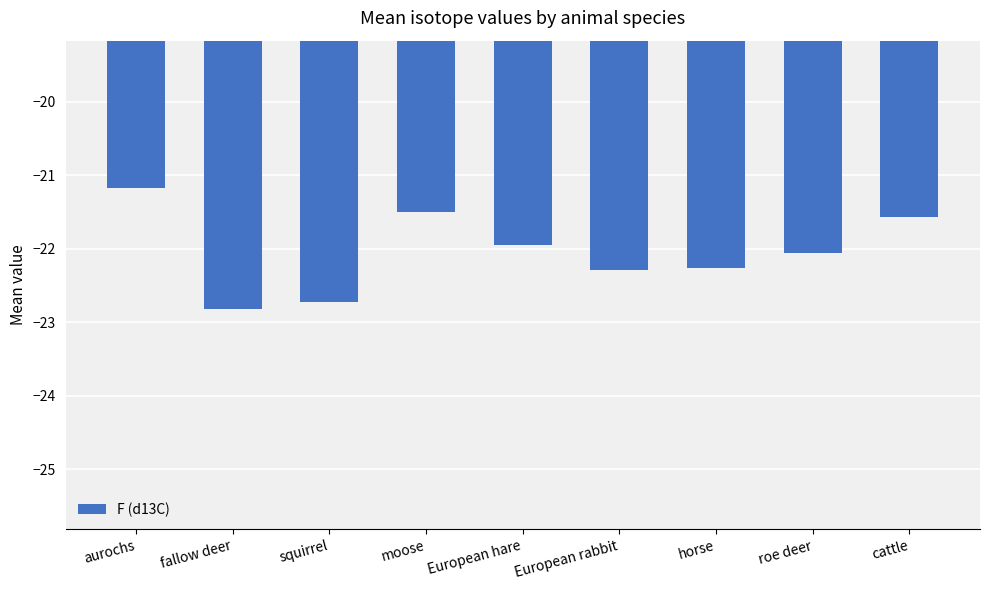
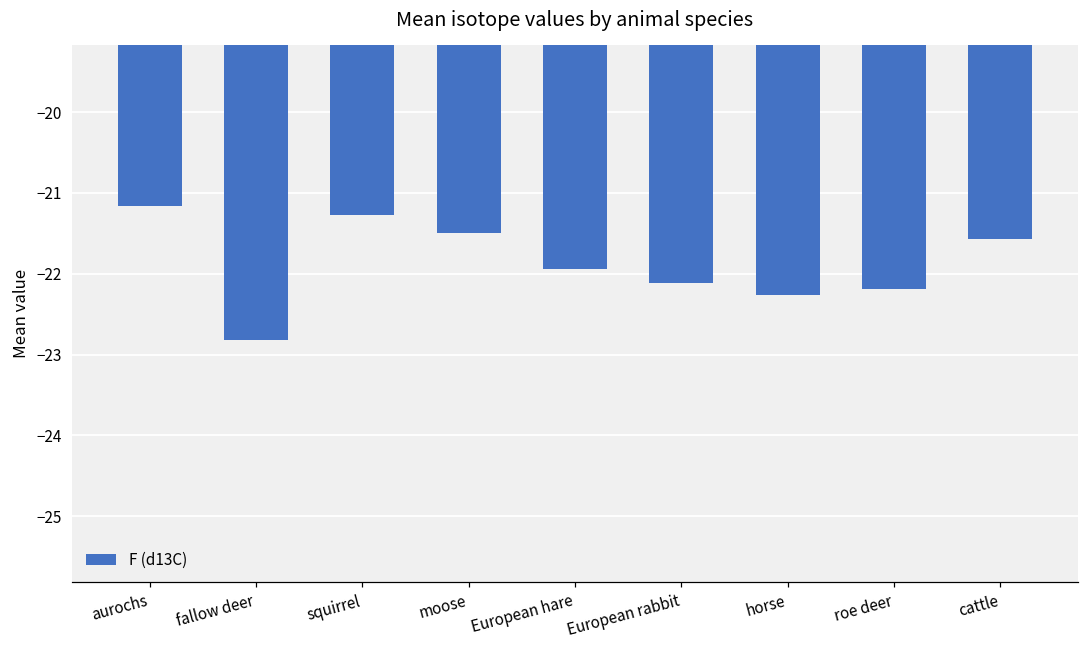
squirrel: -22.7 -> -21.3
European rabbit: -22.3 -> -22.1
roe deer: -22.1 -> -22.2
